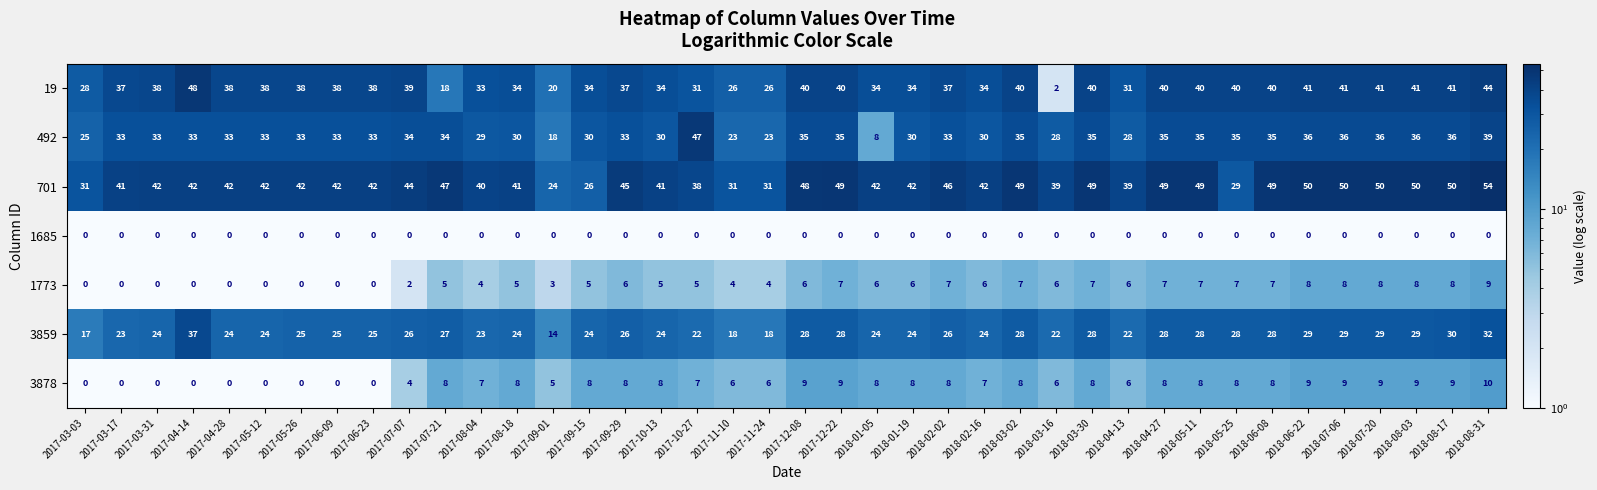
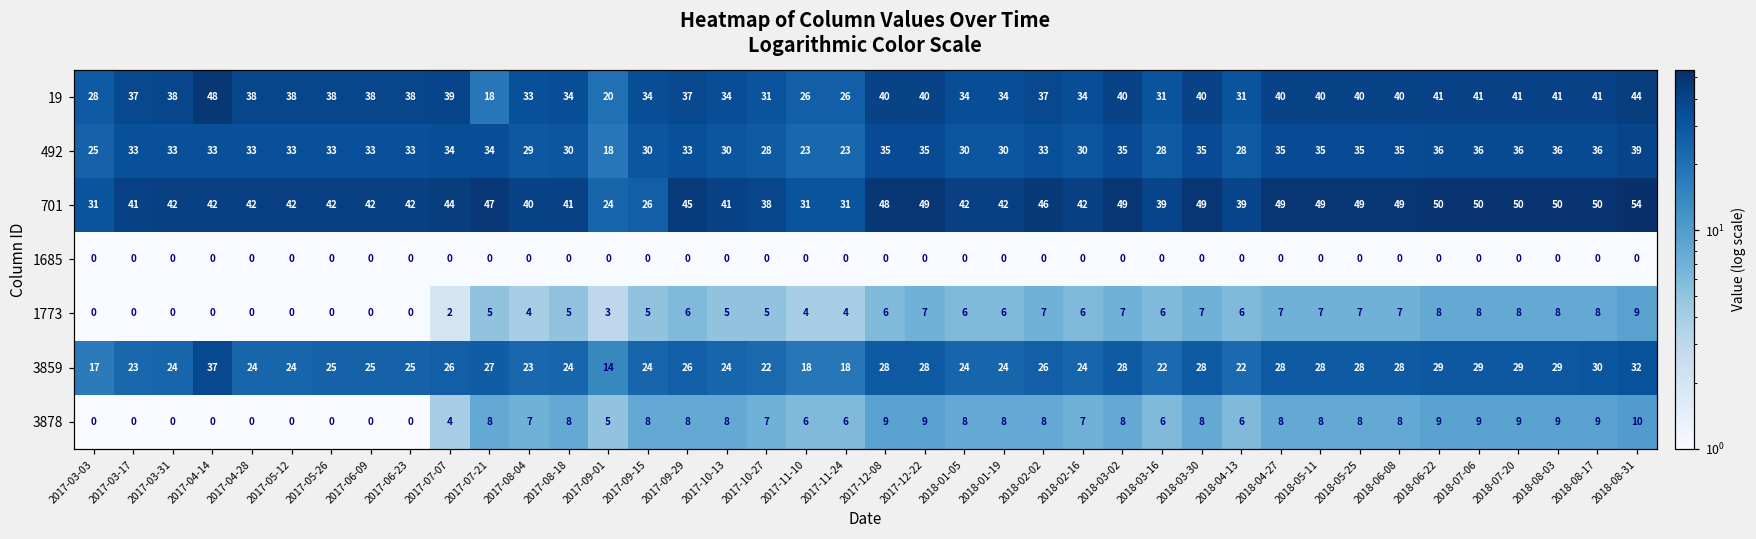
19, 2018-03-16: 2 -> 31
492, 2017-10-27: 47 -> 28
492, 2018-01-05: 8 -> 30
701, 2018-05-25: 29 -> 49
